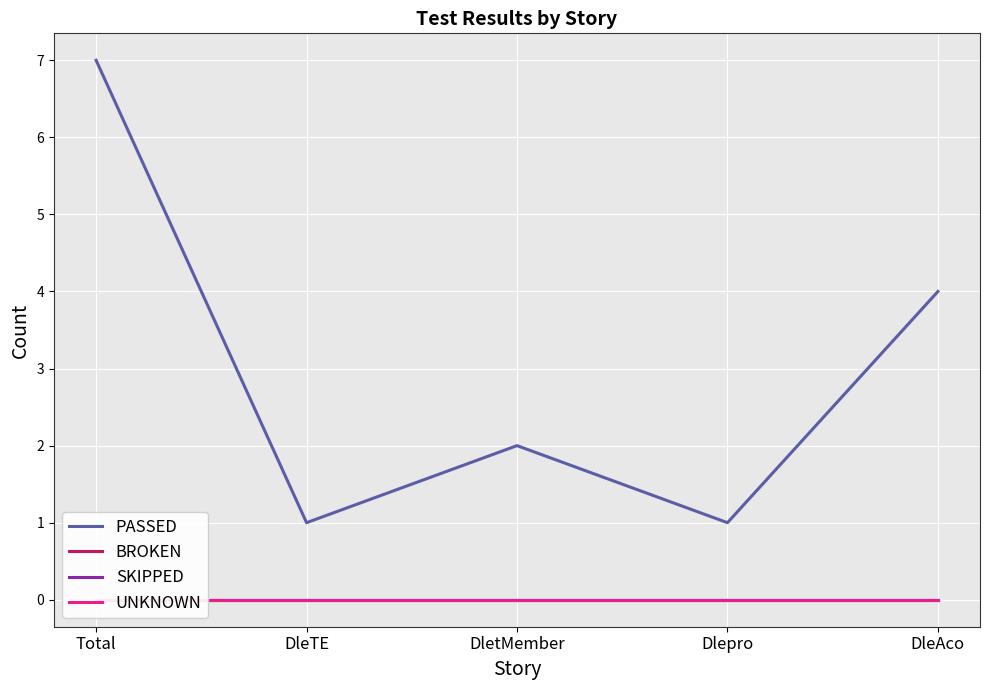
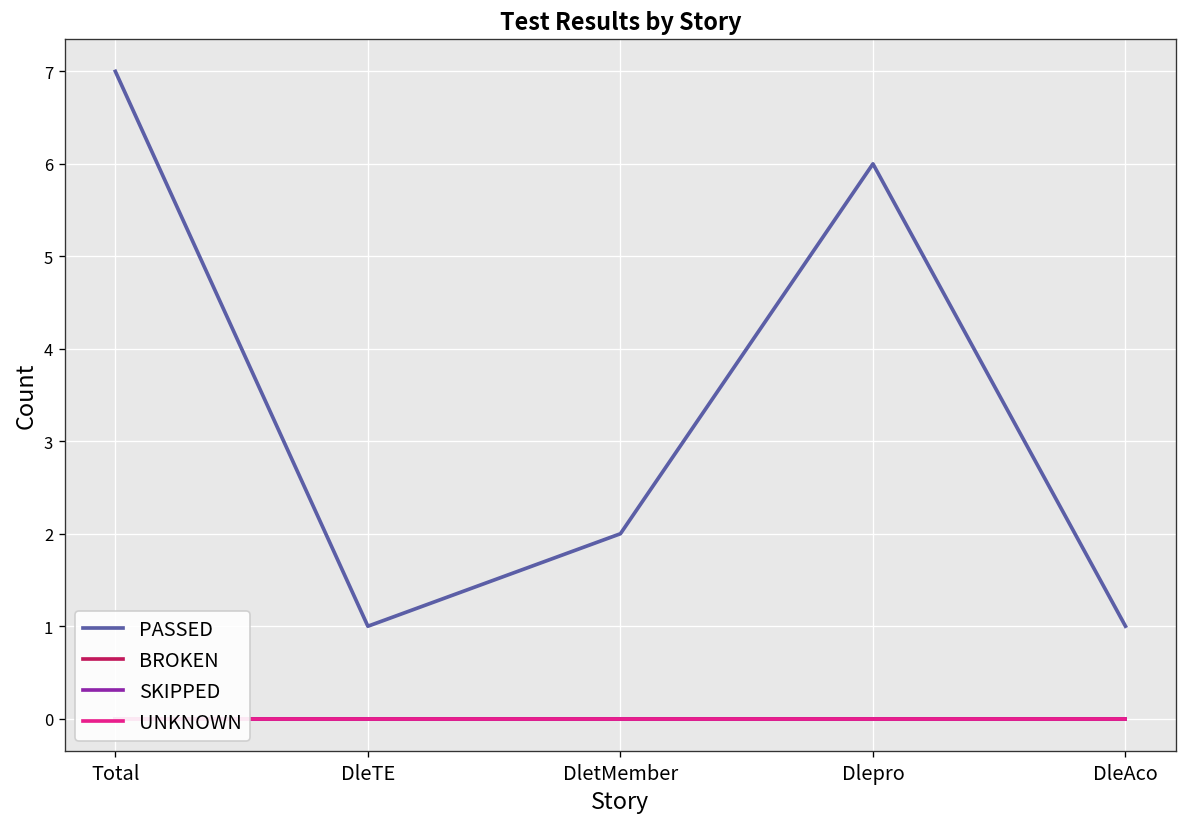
PASSED, Dlepro: 1 -> 6
PASSED, DleAco: 4 -> 1
